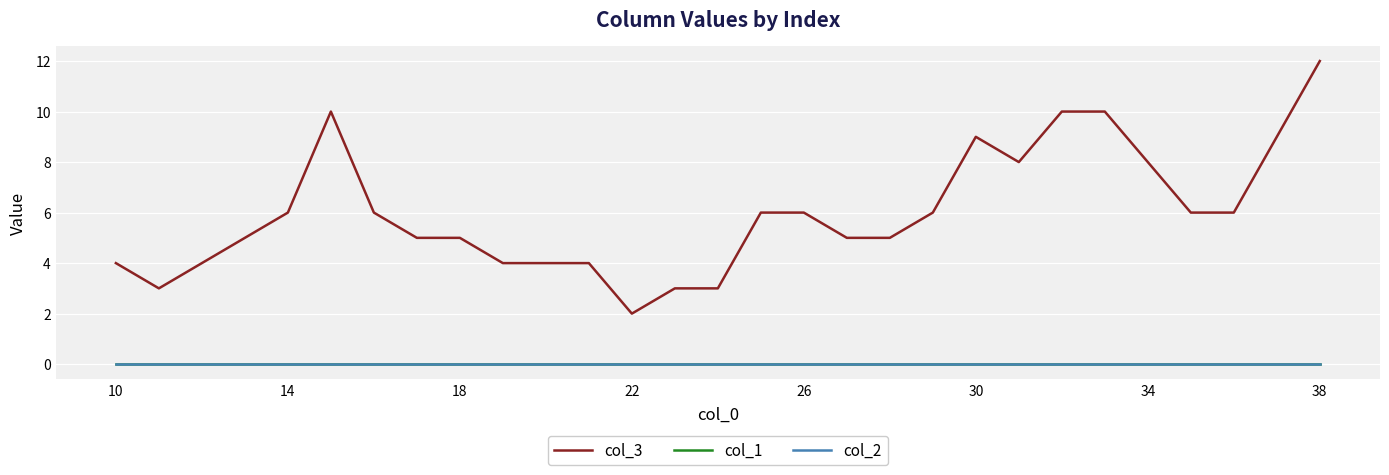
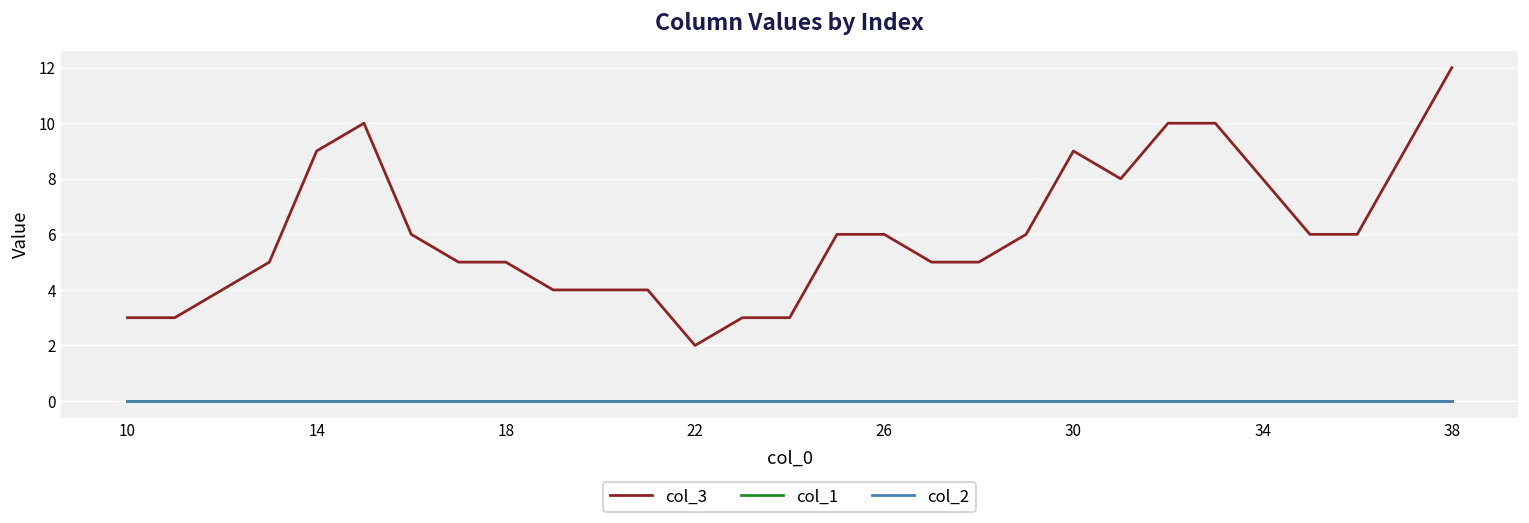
col_3, 10: 4 -> 3
col_3, 14: 6 -> 9
